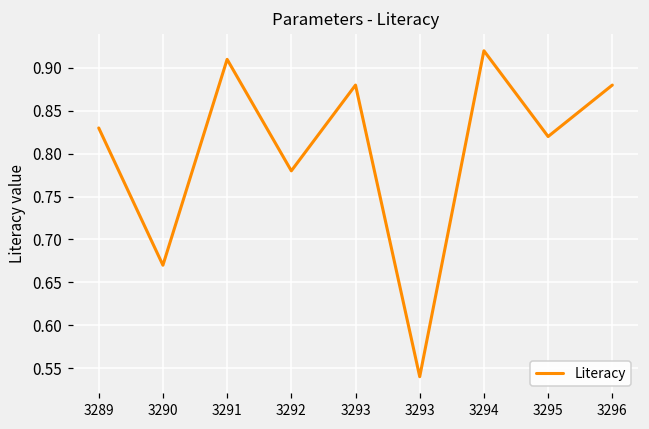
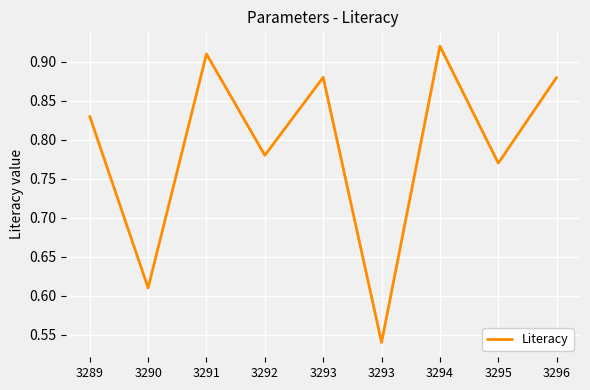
3290: 0.67 -> 0.61
3295: 0.82 -> 0.77
